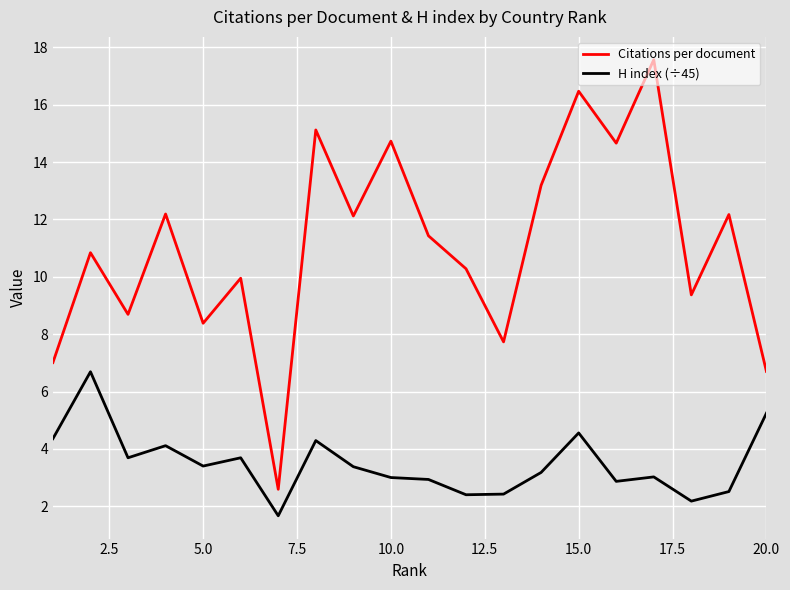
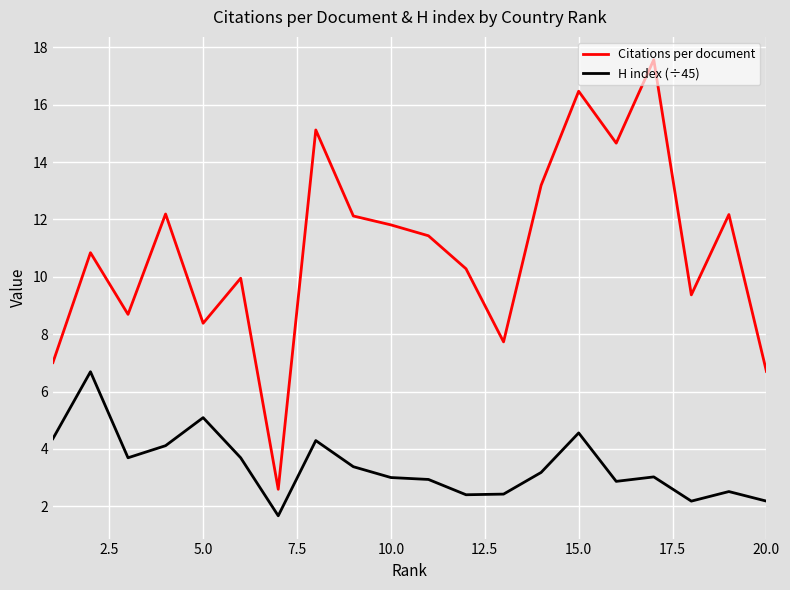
H index (÷45), 5.0: 3.4 -> 5.1
Citations per document, 10.0: 14.7 -> 11.8
H index (÷45), 20.0: 5.2 -> 2.2
